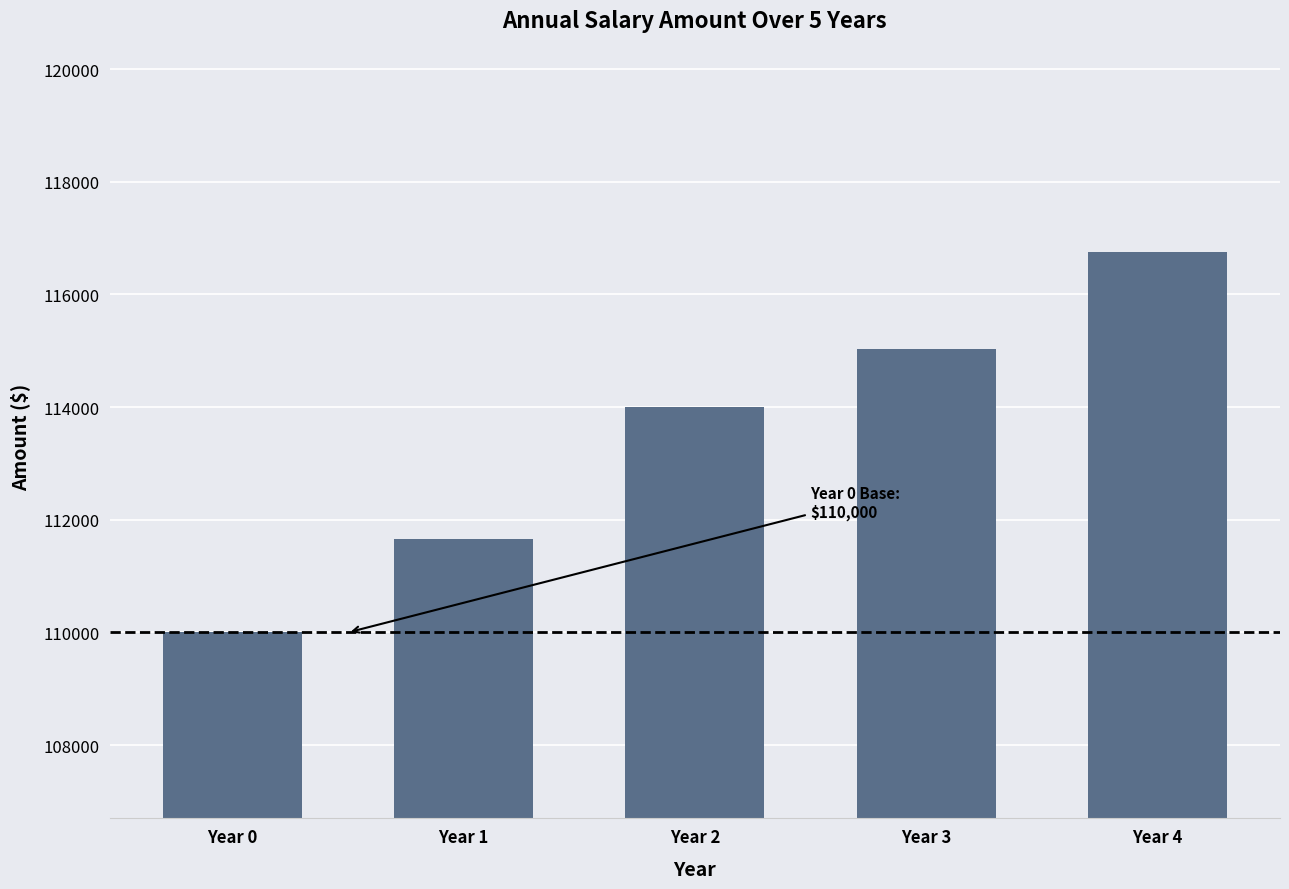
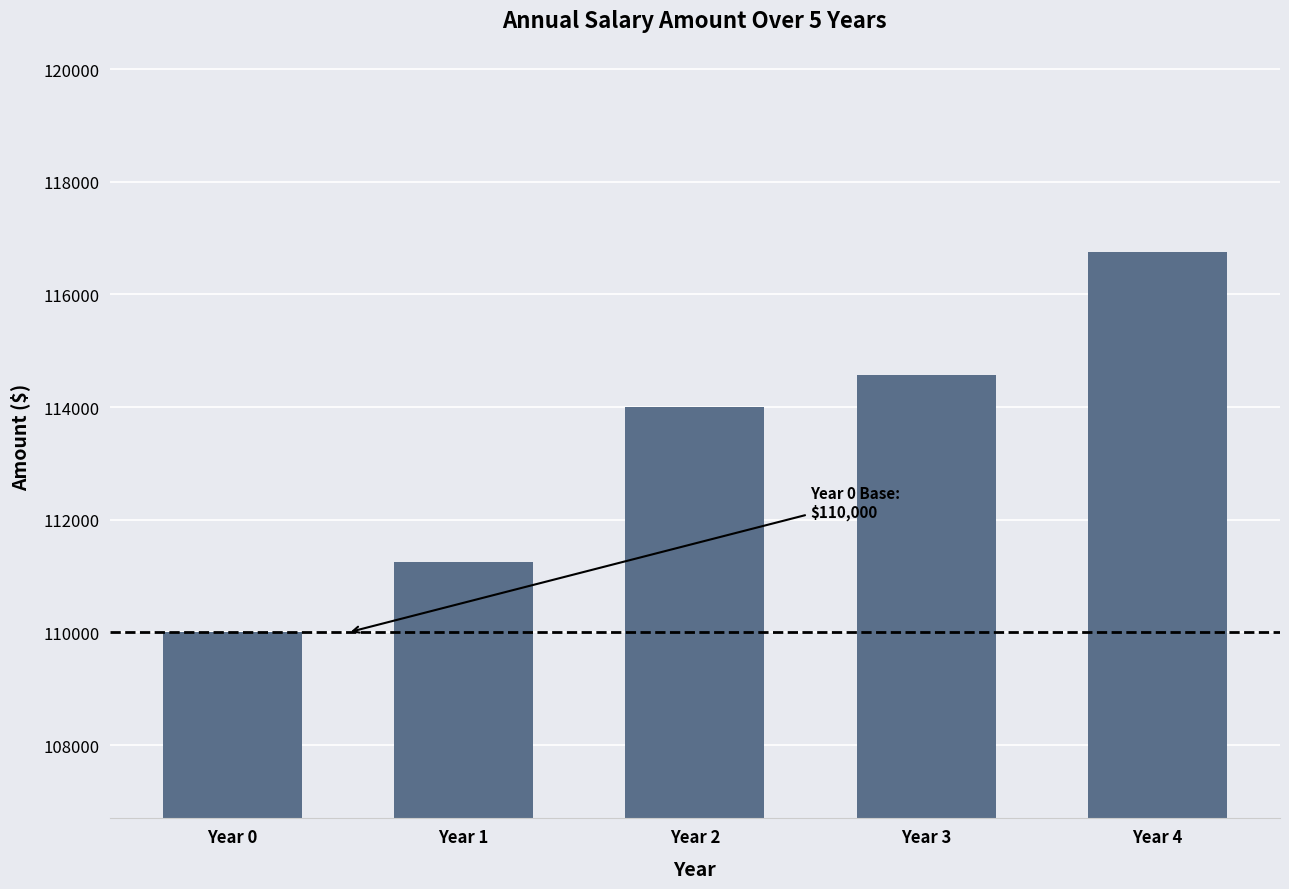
Year 1: 111700 -> 111300
Year 3: 115000 -> 114600
